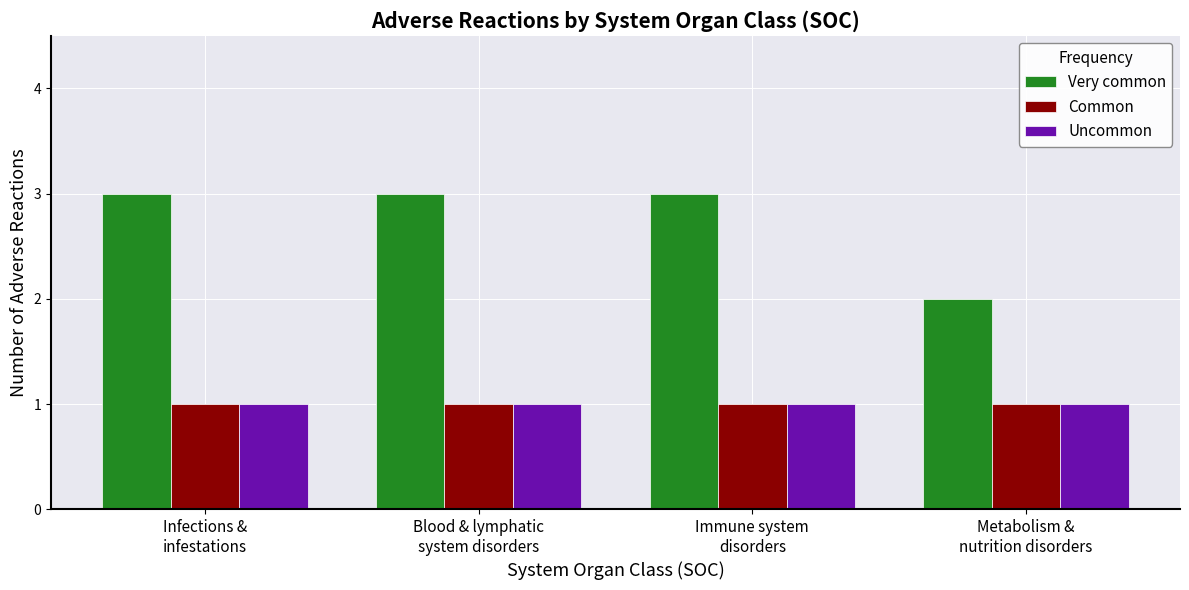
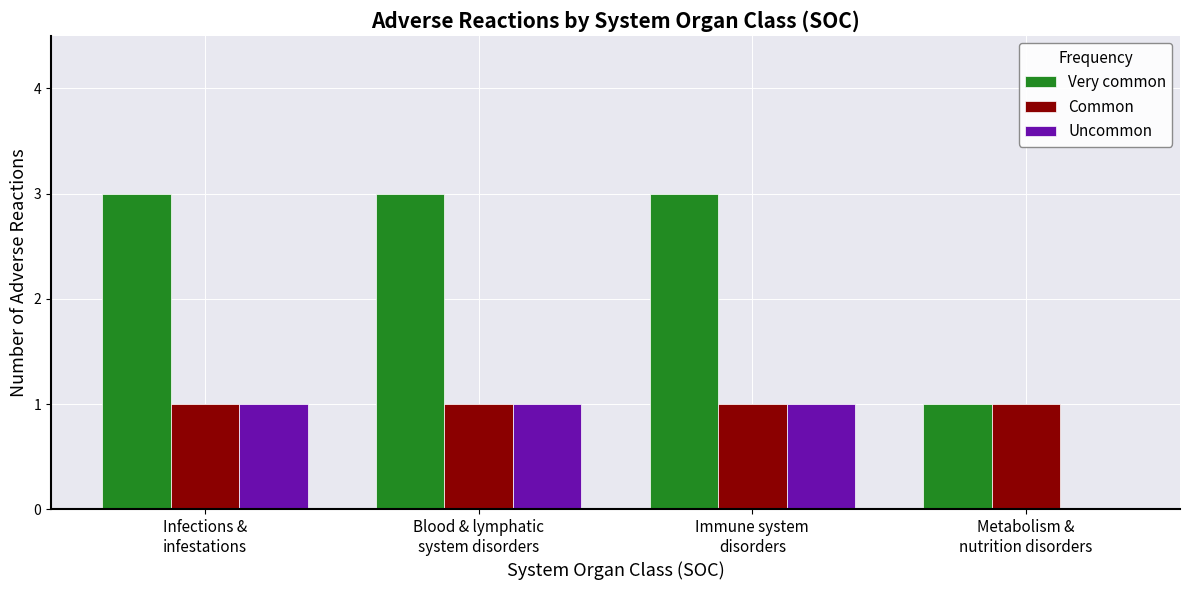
Very common, Metabolism & nutrition disorders: 2 -> 1
Uncommon, Metabolism & nutrition disorders: 1 -> 0
